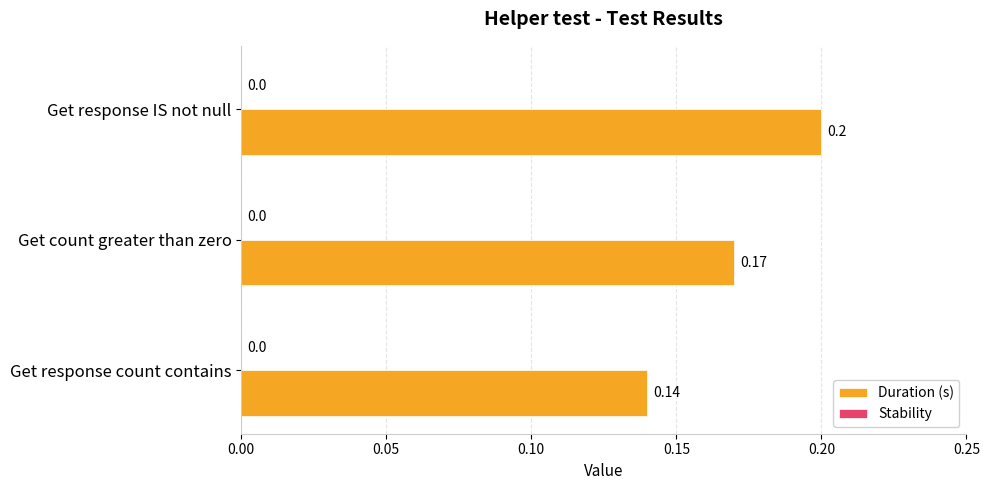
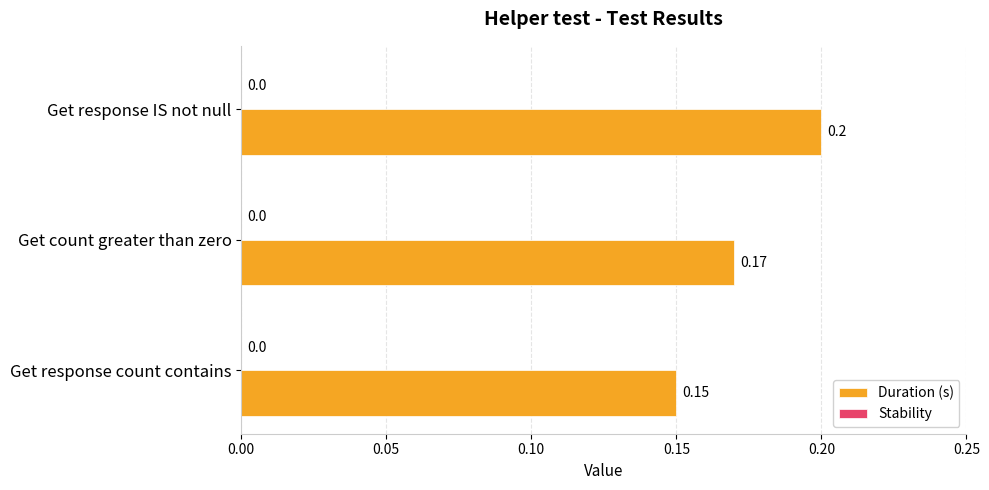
Duration (s), Get response count contains: 0.14 -> 0.15
